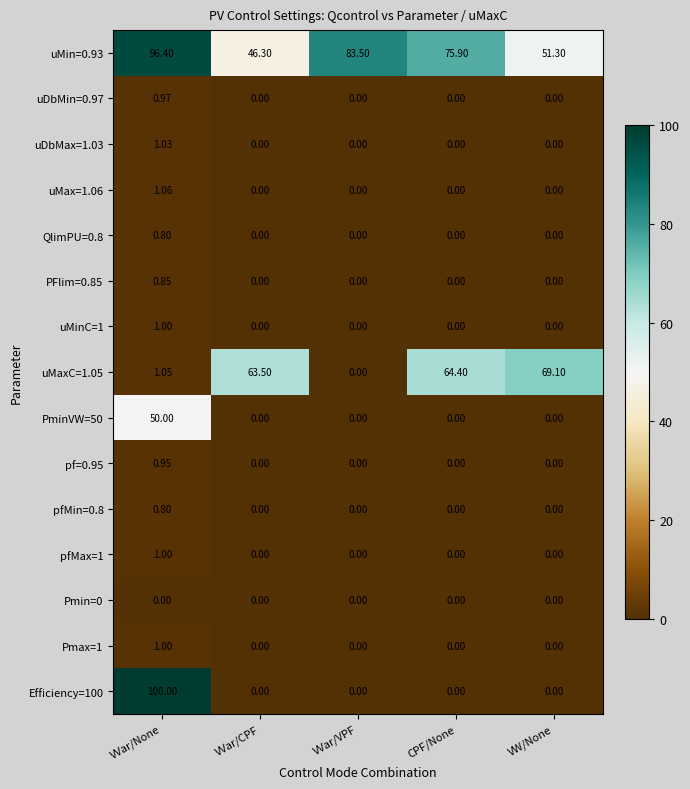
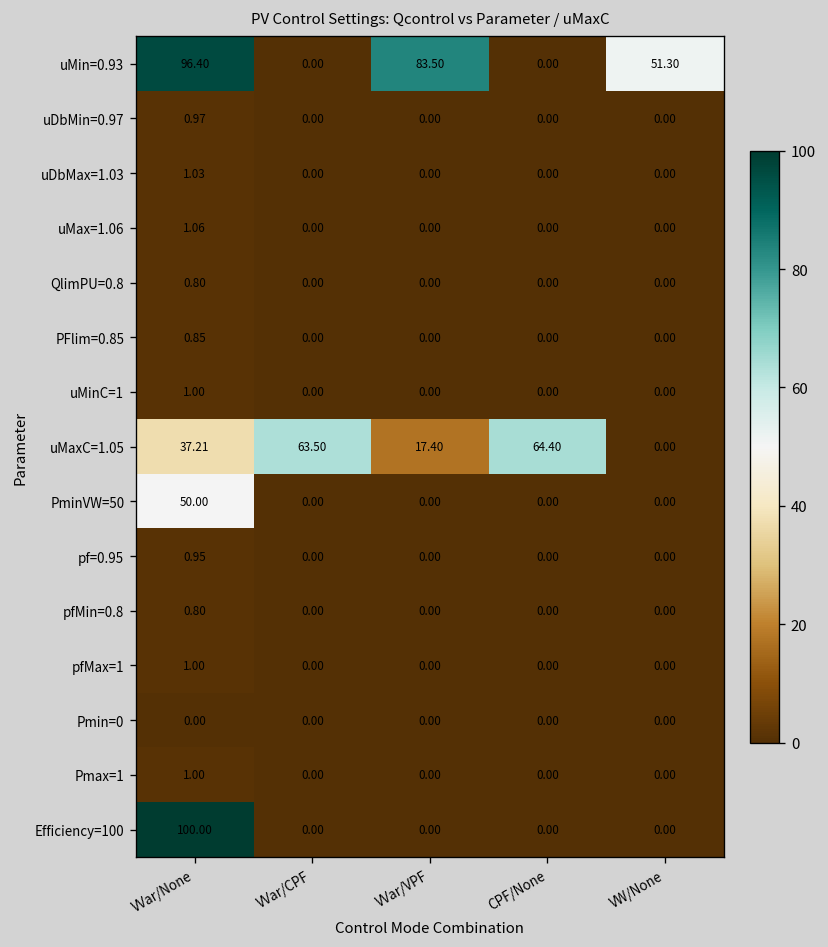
uMin=0.93, VVar/CPF: 46.30 -> 0.00
uMin=0.93, CPF/None: 75.90 -> 0.00
uMaxC=1.05, VVar/None: 1.05 -> 37.21
uMaxC=1.05, VVar/VPF: 0.00 -> 17.40
uMaxC=1.05, VW/None: 69.10 -> 0.00
